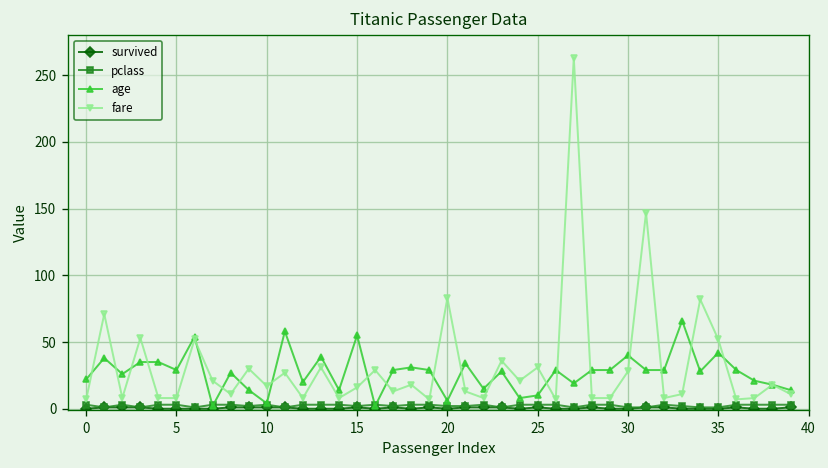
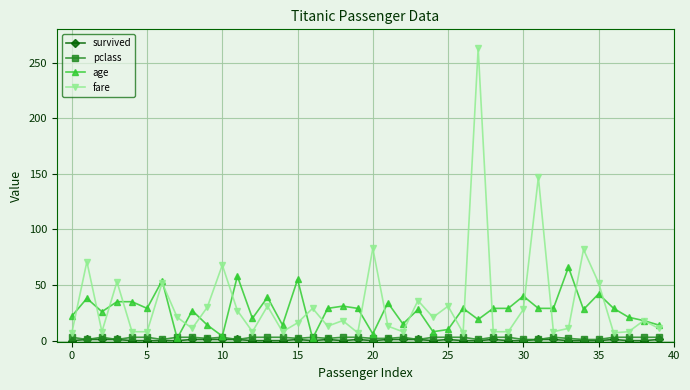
fare, 10: 17 -> 68
